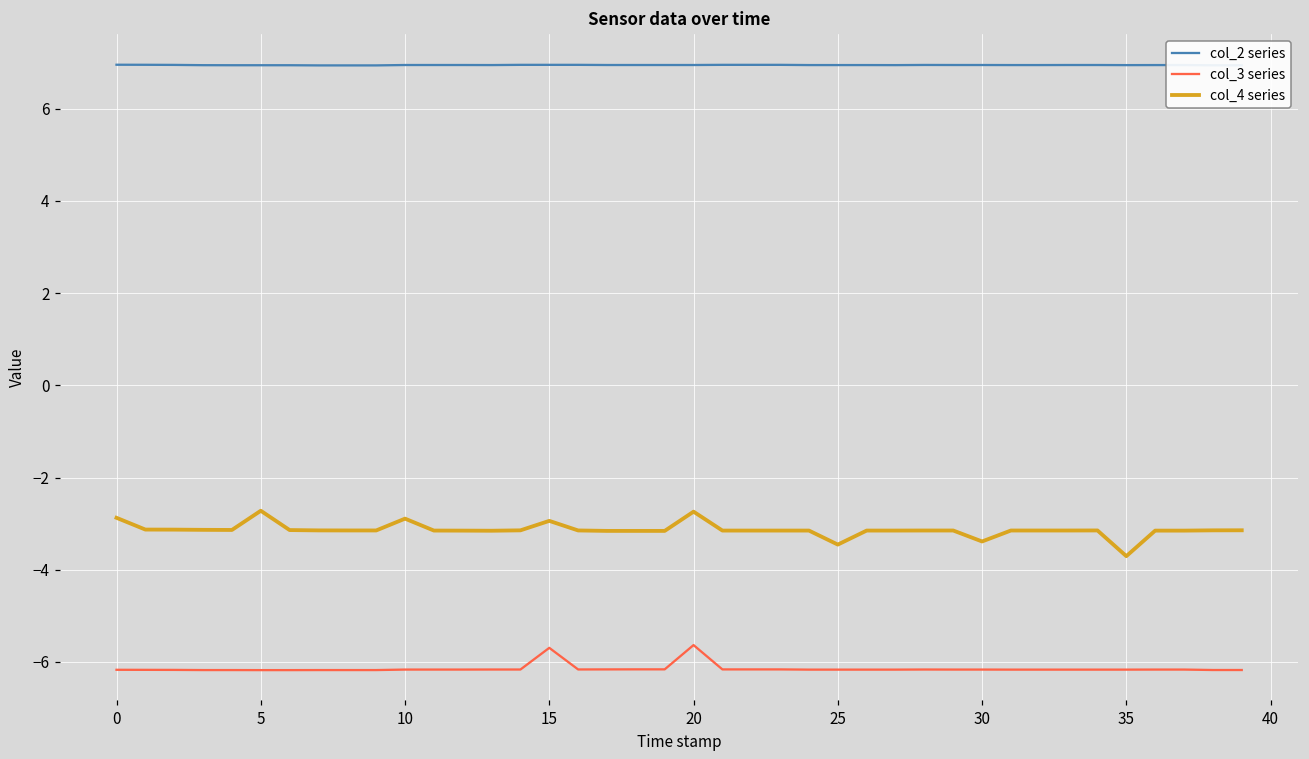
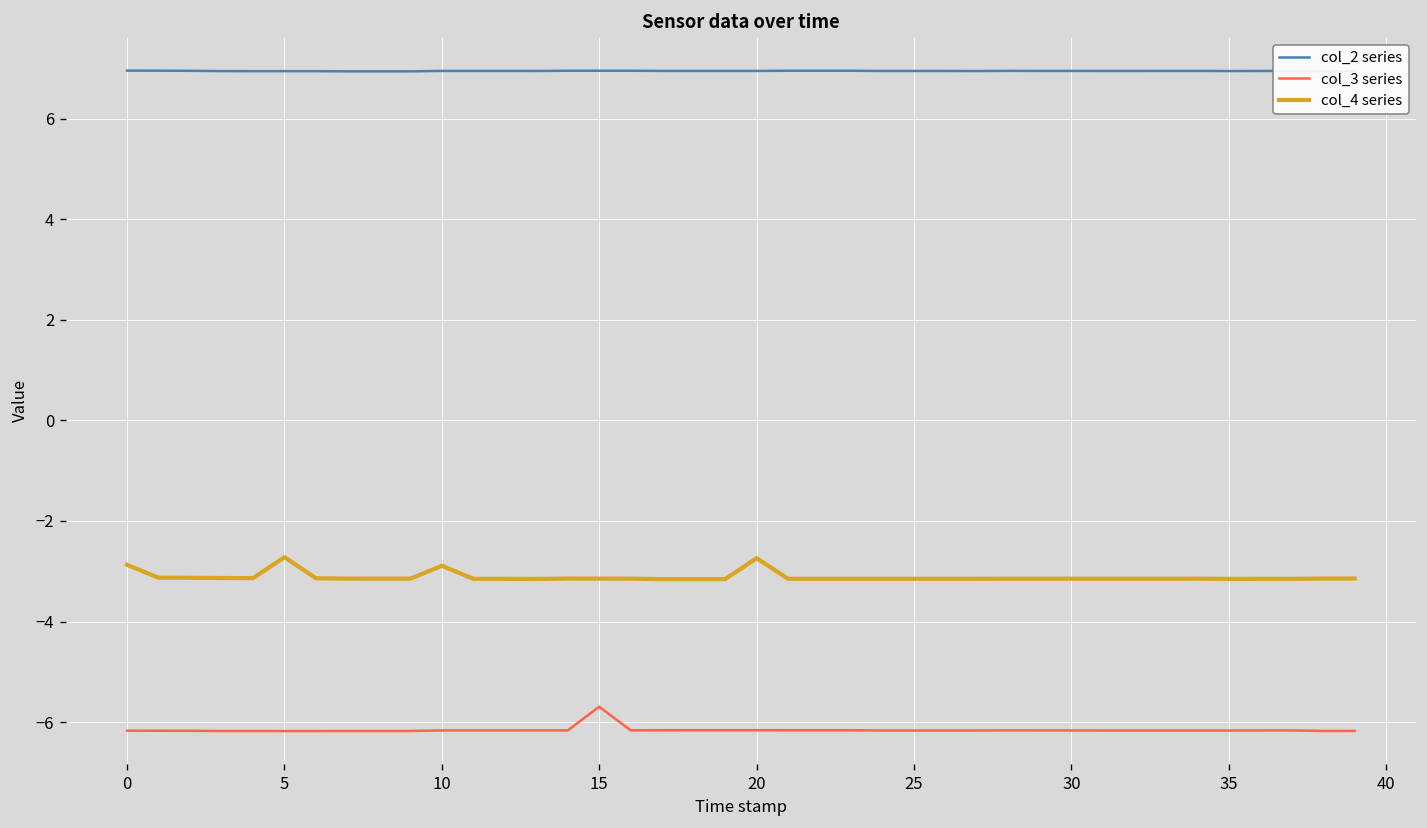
col_4 series, 15: -2.9 -> -3.1
col_3 series, 20: -5.6 -> -6.2
col_4 series, 25: -3.5 -> -3.1
col_4 series, 30: -3.4 -> -3.1
col_4 series, 35: -3.7 -> -3.2
